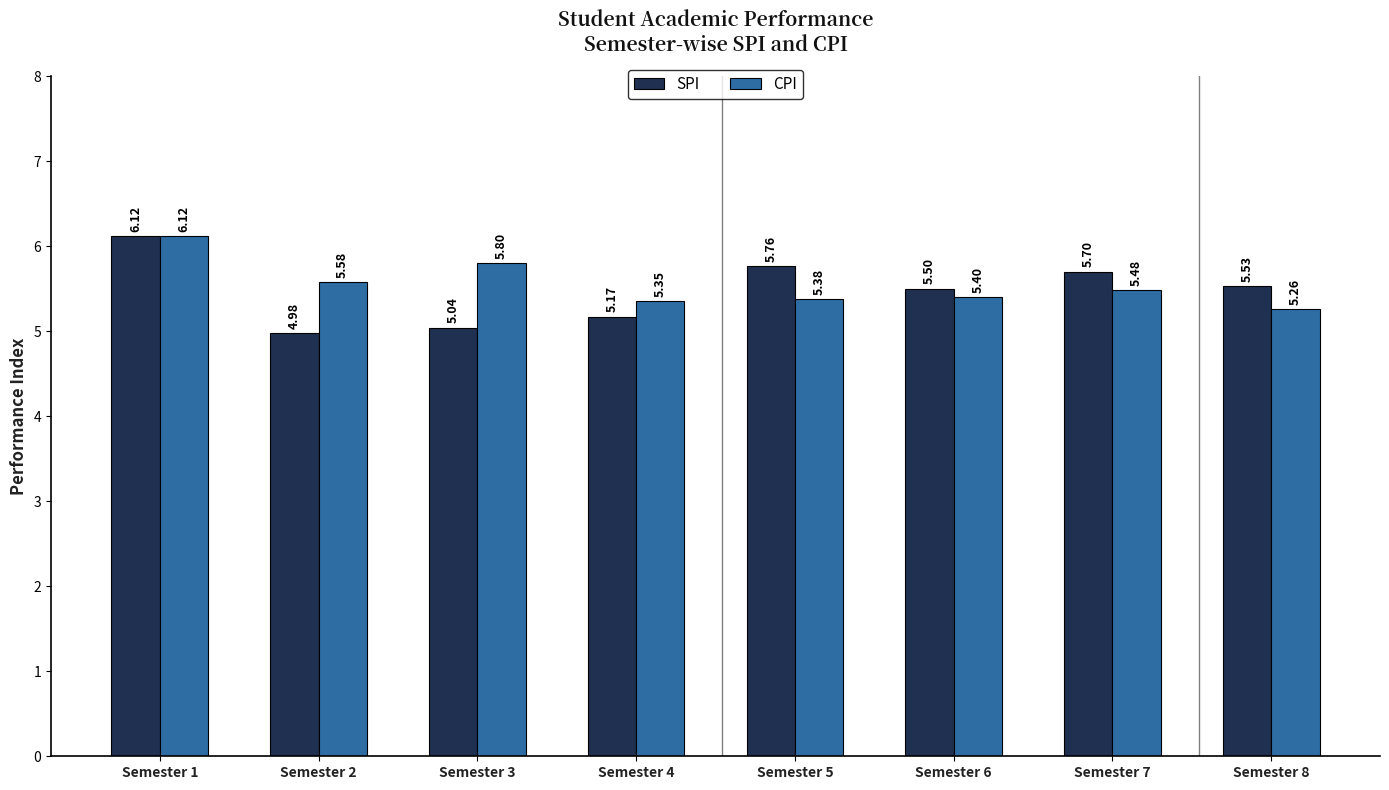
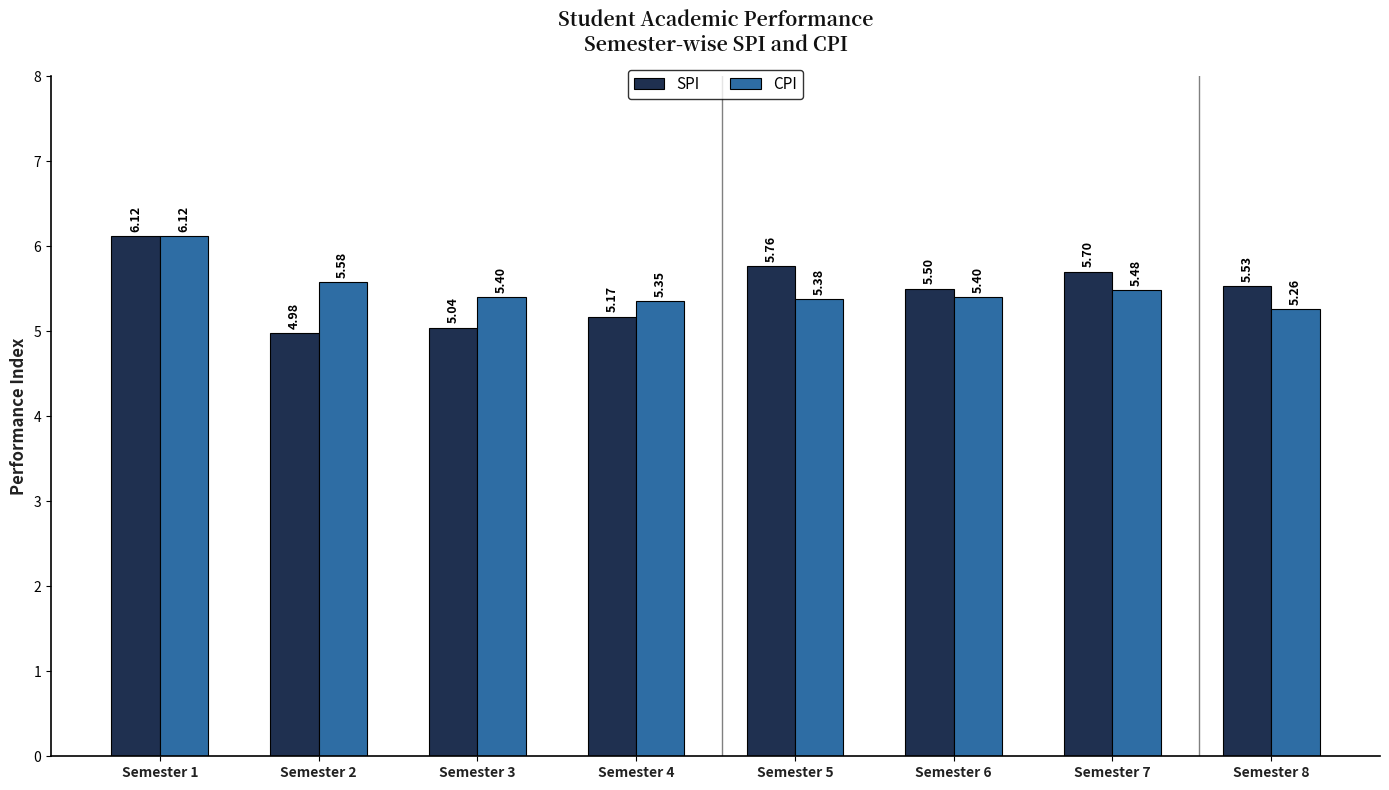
CPI, Semester 3: 5.80 -> 5.40
